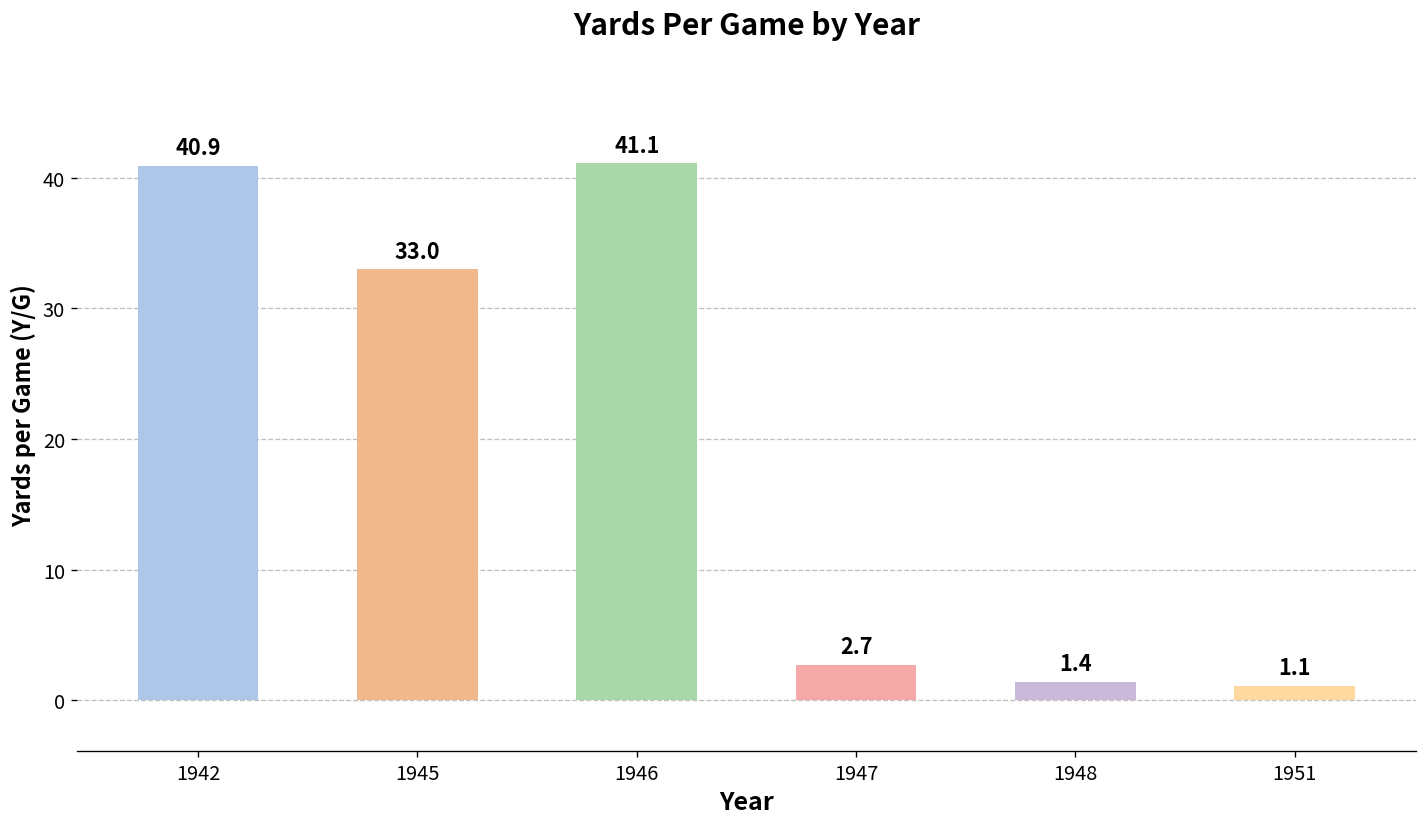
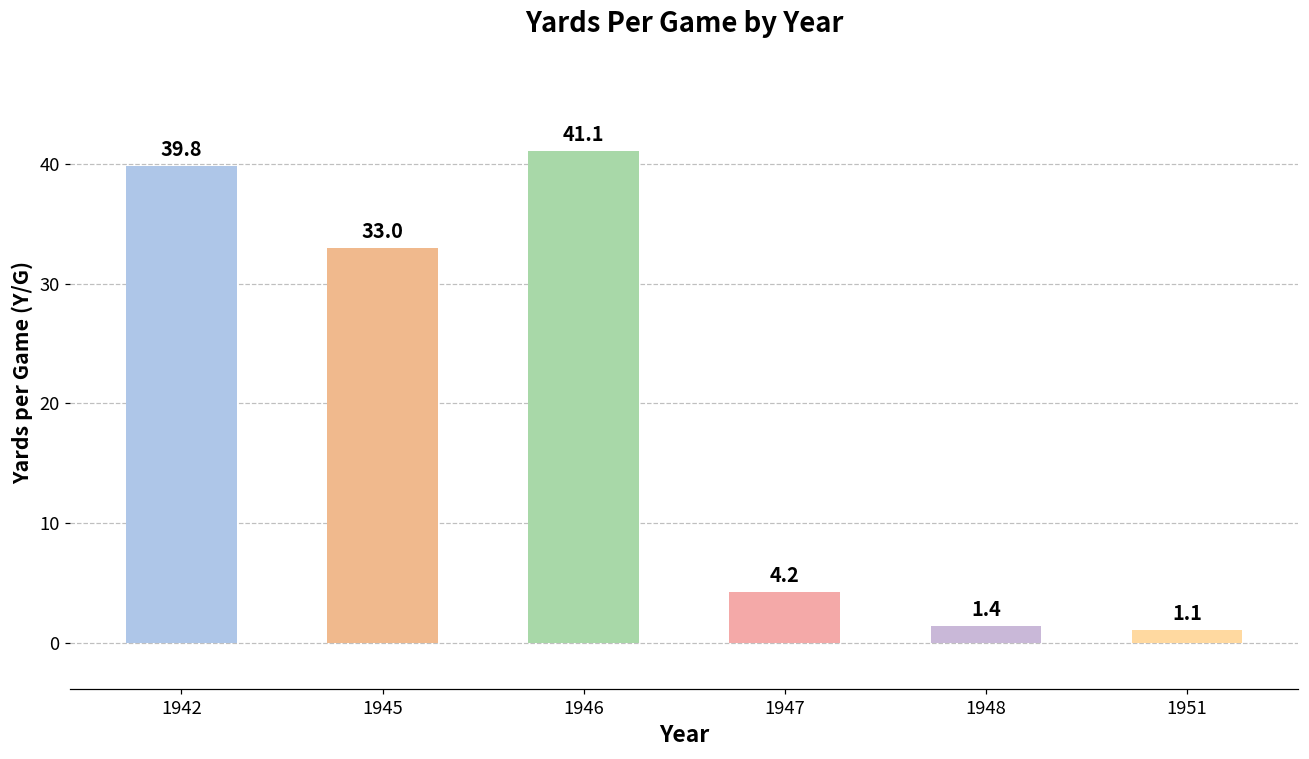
1942: 40.9 -> 39.8
1947: 2.7 -> 4.2
